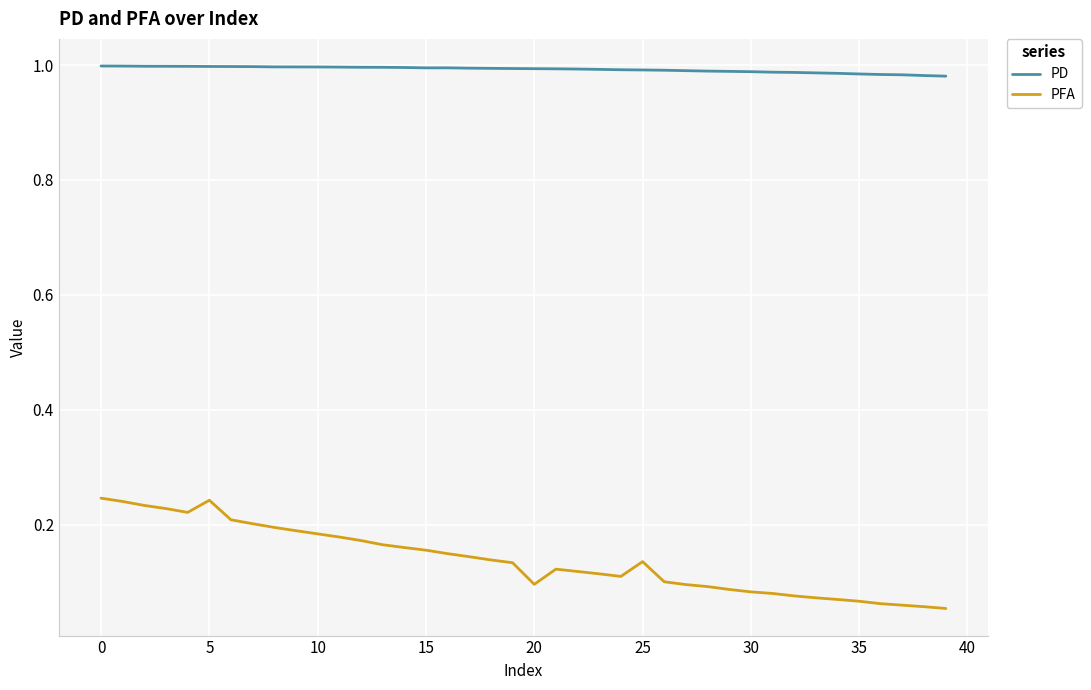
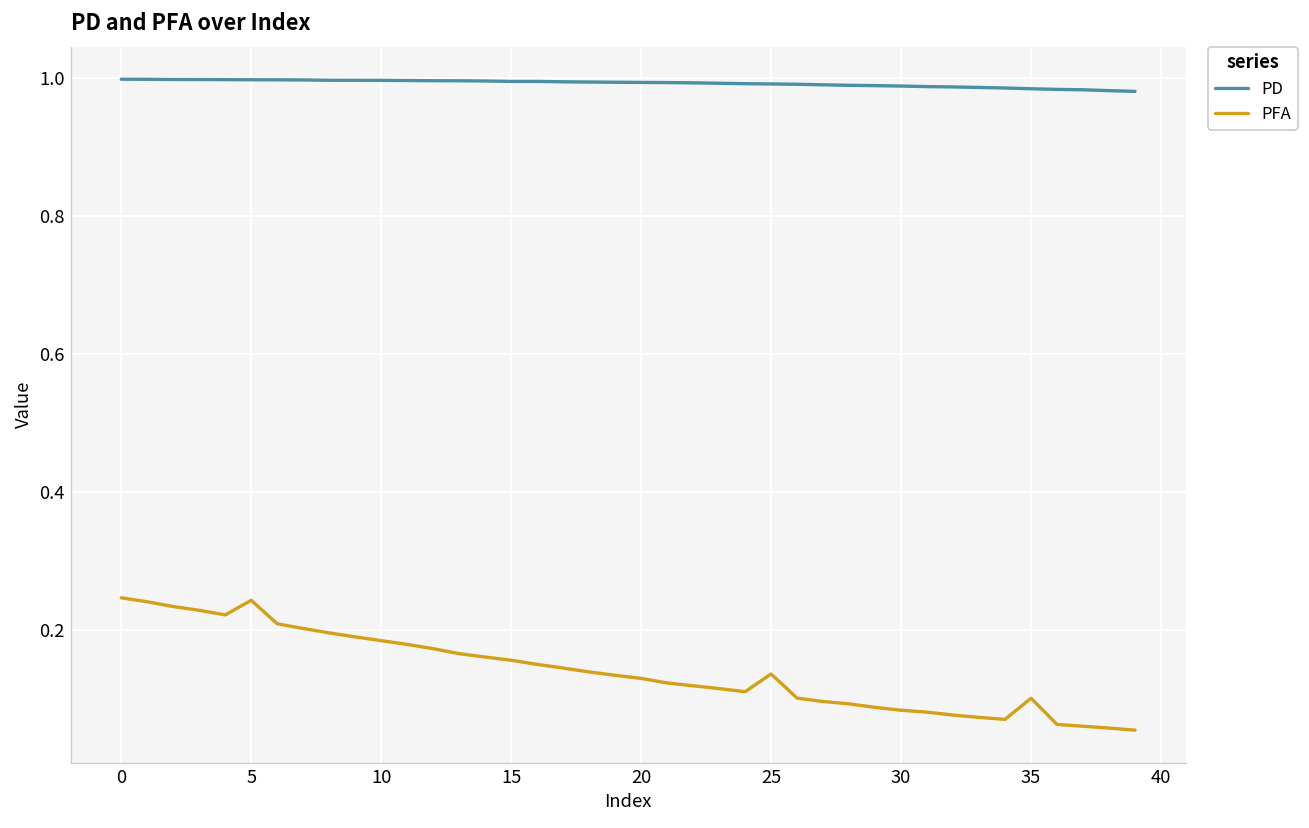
PFA, 20: 0.10 -> 0.13
PFA, 35: 0.07 -> 0.10
